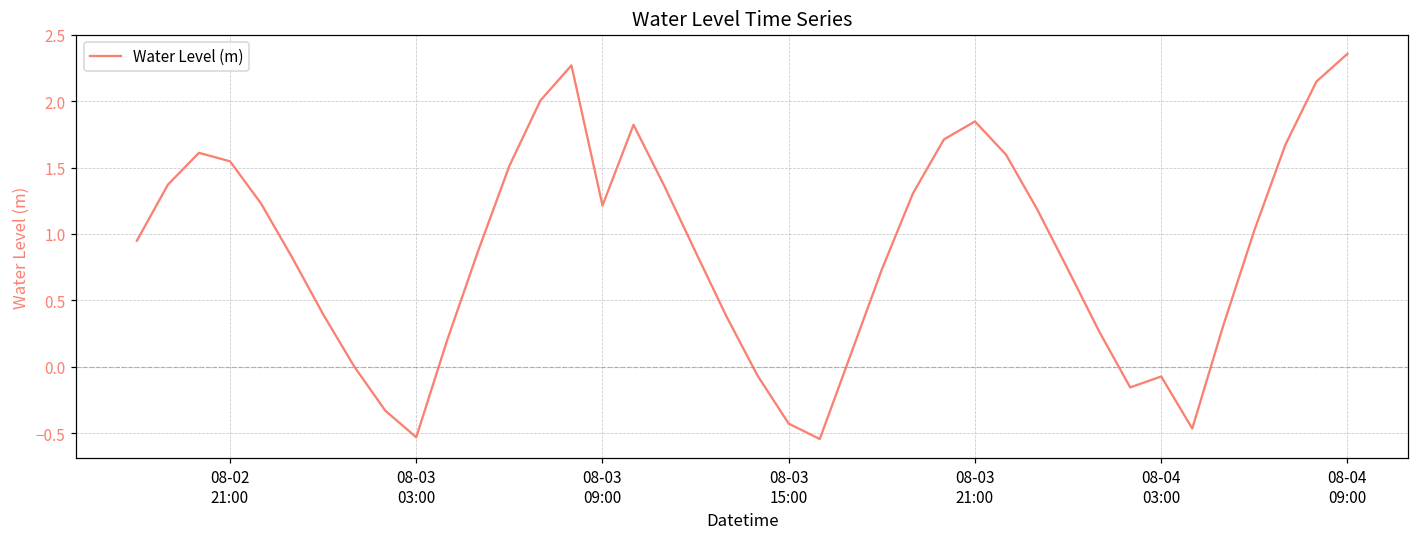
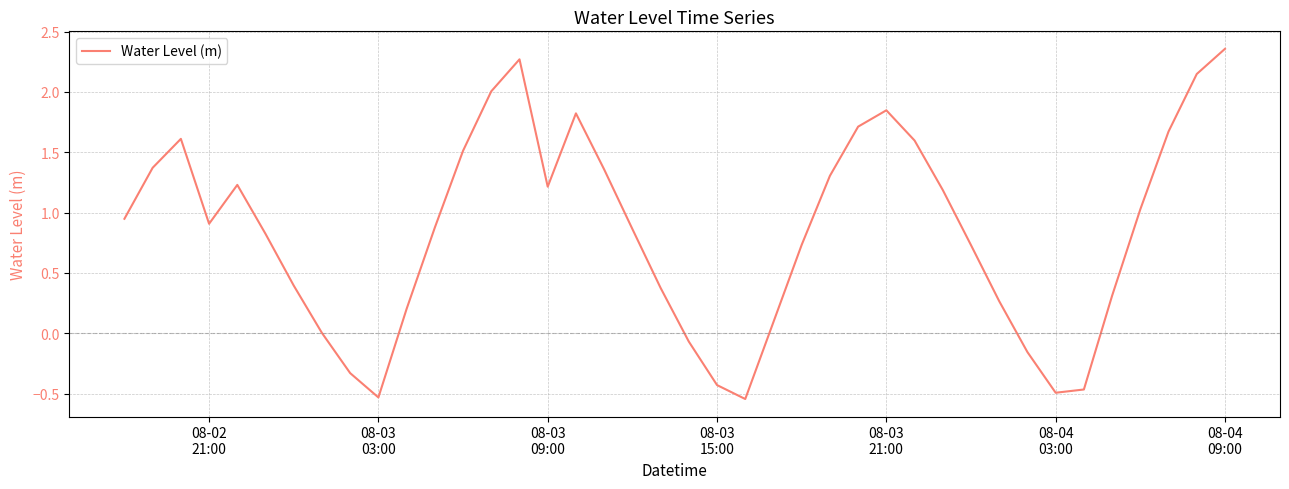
08-02 21:00: 1.55 -> 0.91
08-04 03:00: -0.07 -> -0.49
